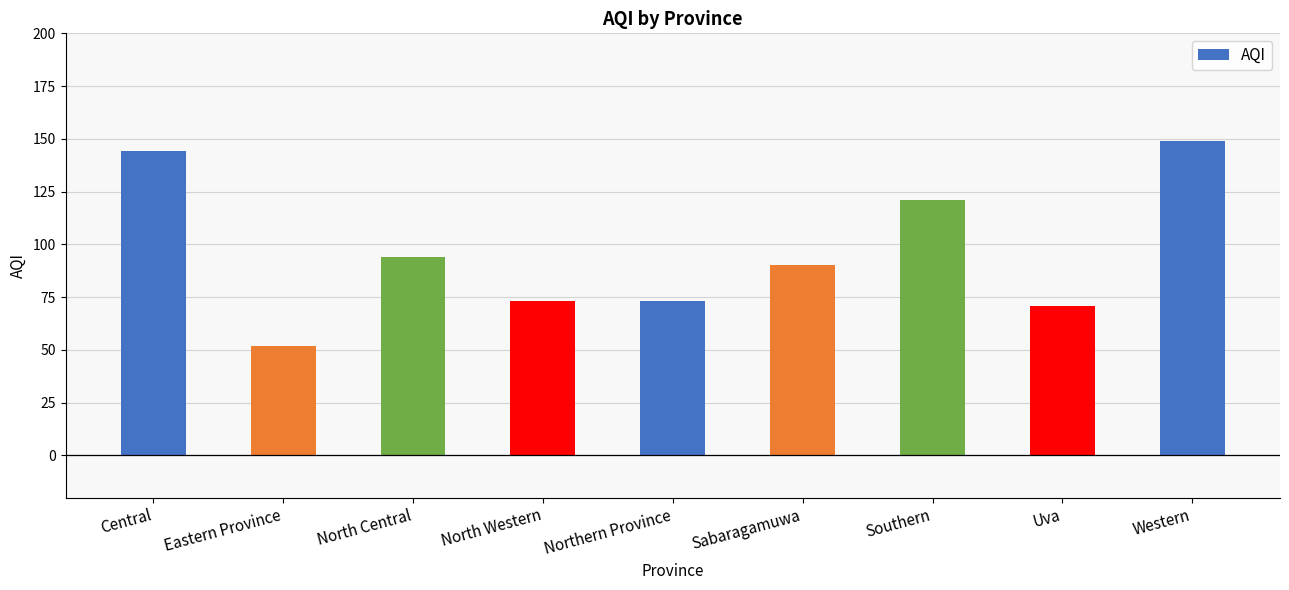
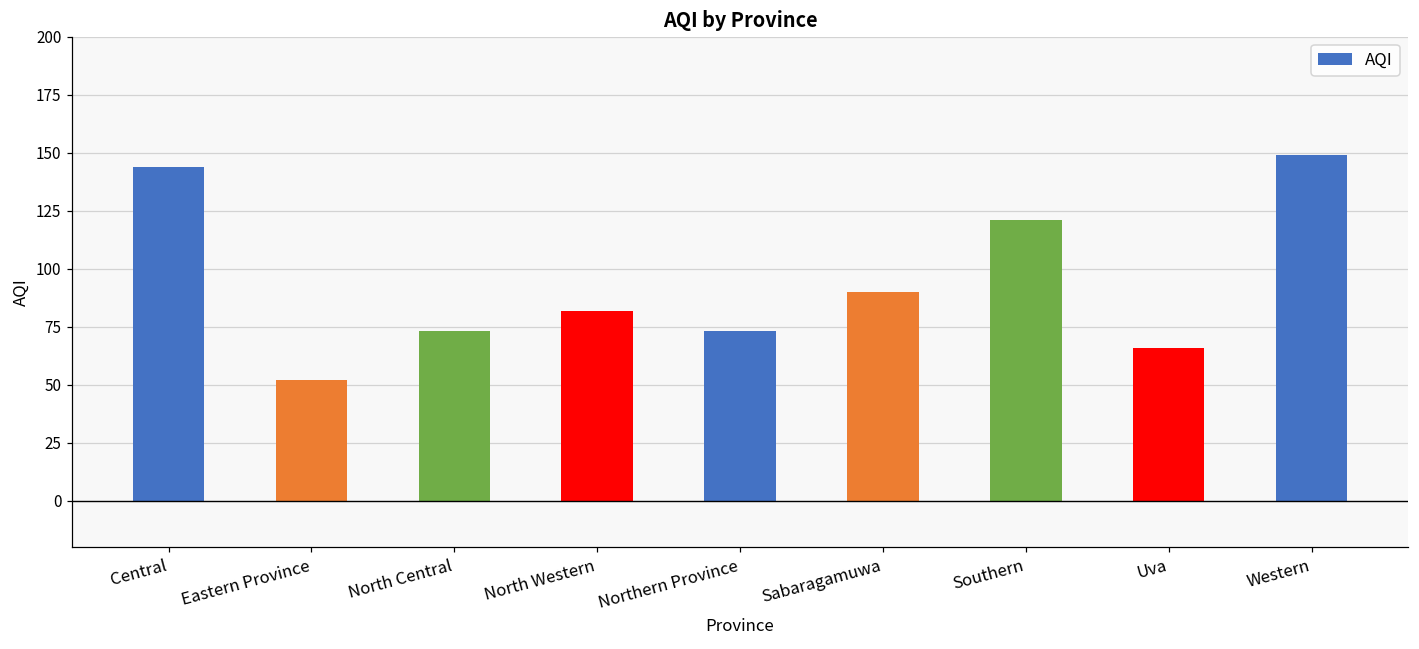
North Central: 94 -> 73
North Western: 73 -> 82
Uva: 71 -> 66
